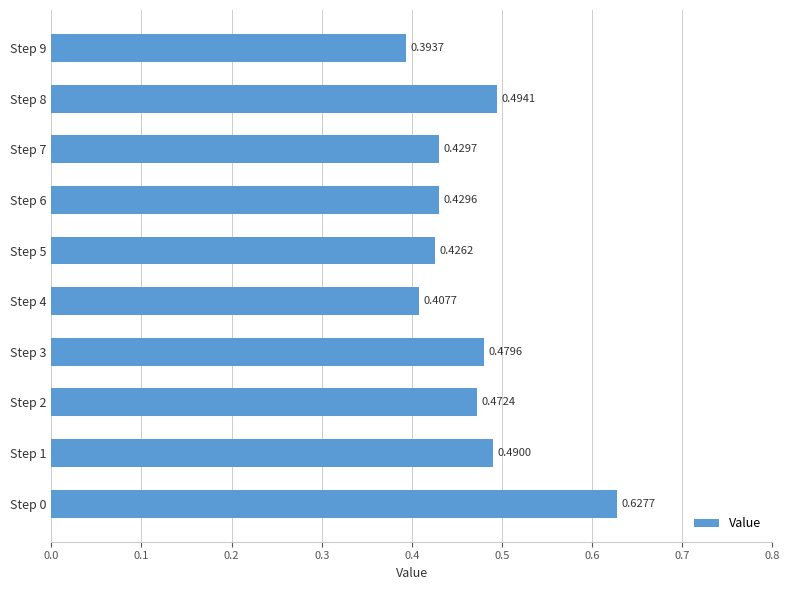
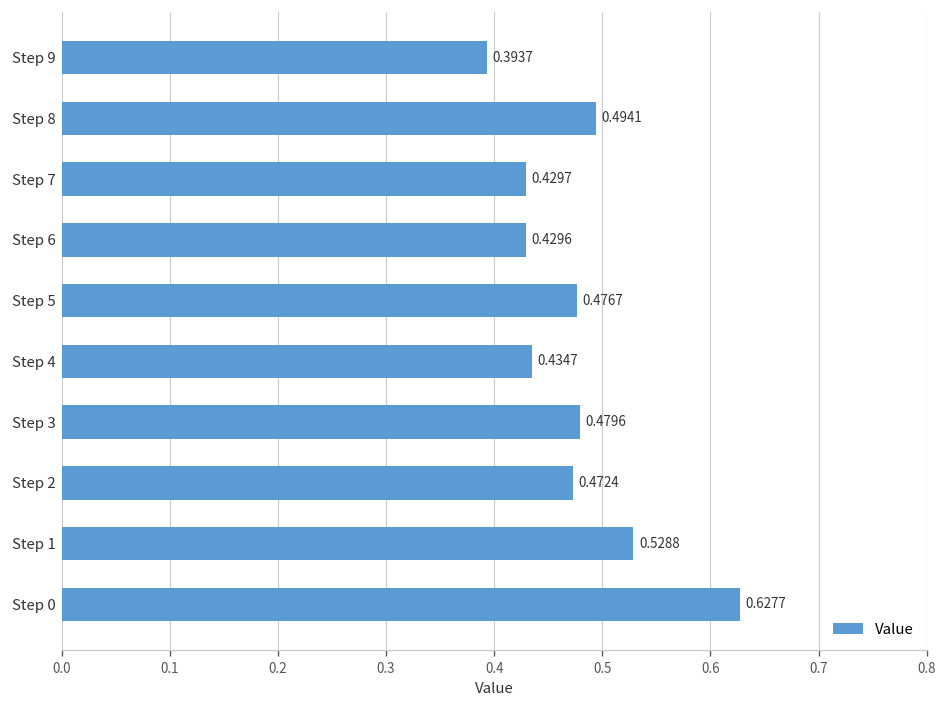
Step 5: 0.4262 -> 0.4767
Step 4: 0.4077 -> 0.4347
Step 1: 0.4900 -> 0.5288
